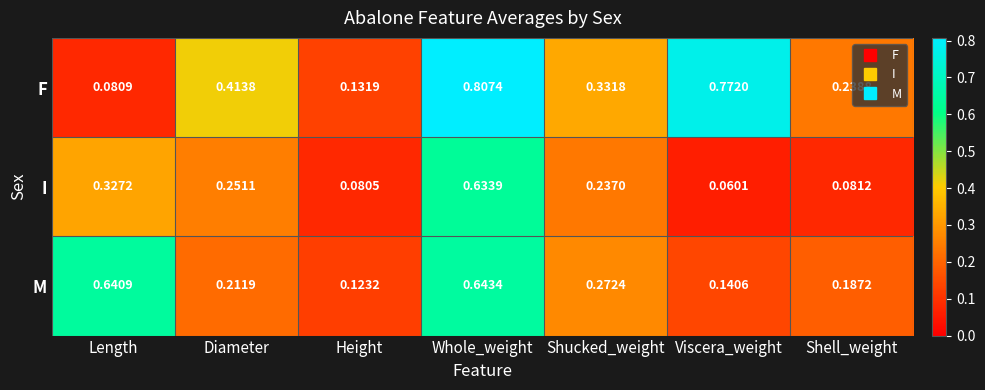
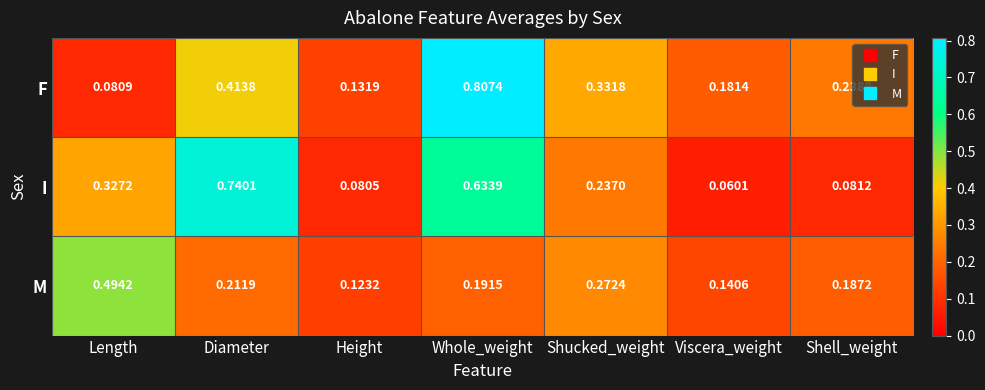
F, Viscera_weight: 0.7720 -> 0.1814
I, Diameter: 0.2511 -> 0.7401
M, Length: 0.6409 -> 0.4942
M, Whole_weight: 0.6434 -> 0.1915
